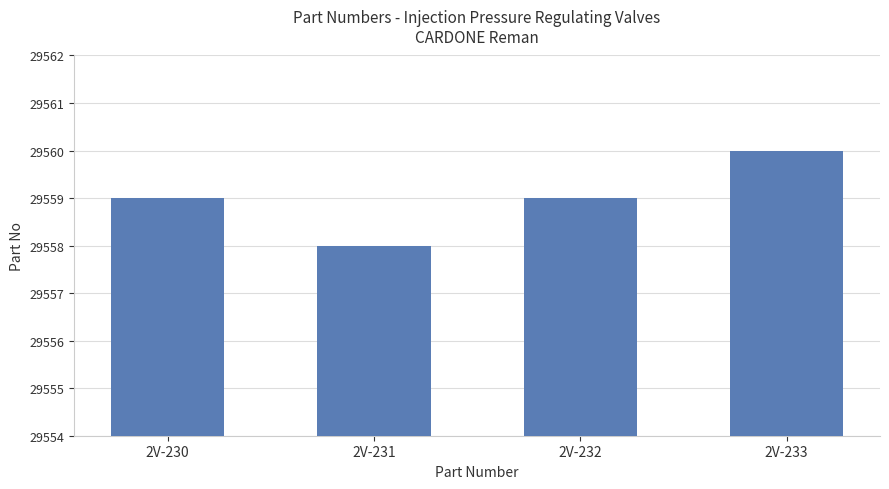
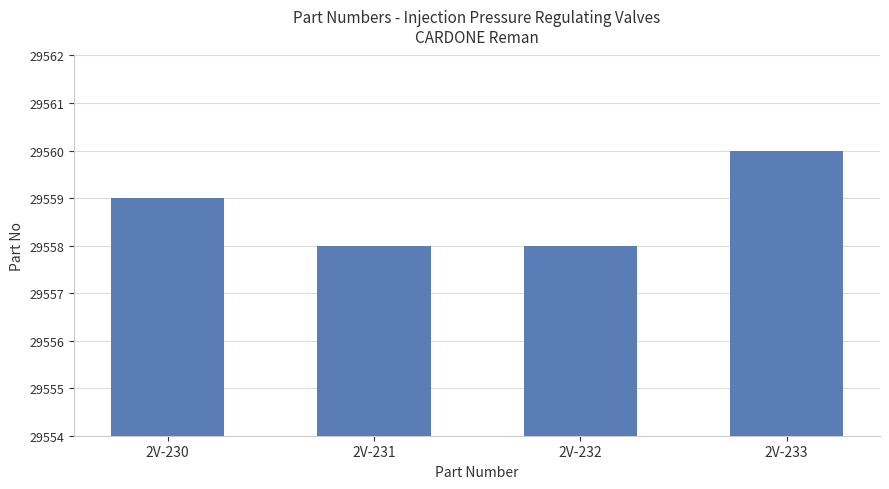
2V-232: 29559 -> 29558
